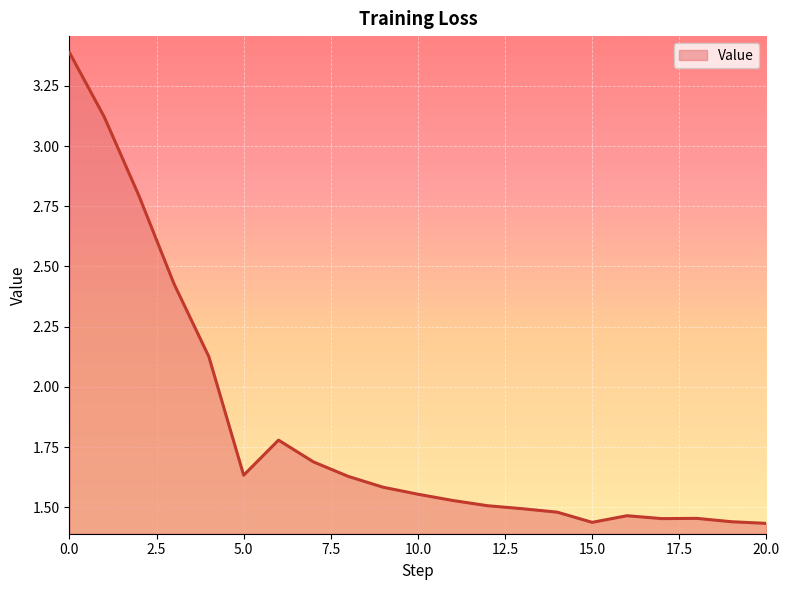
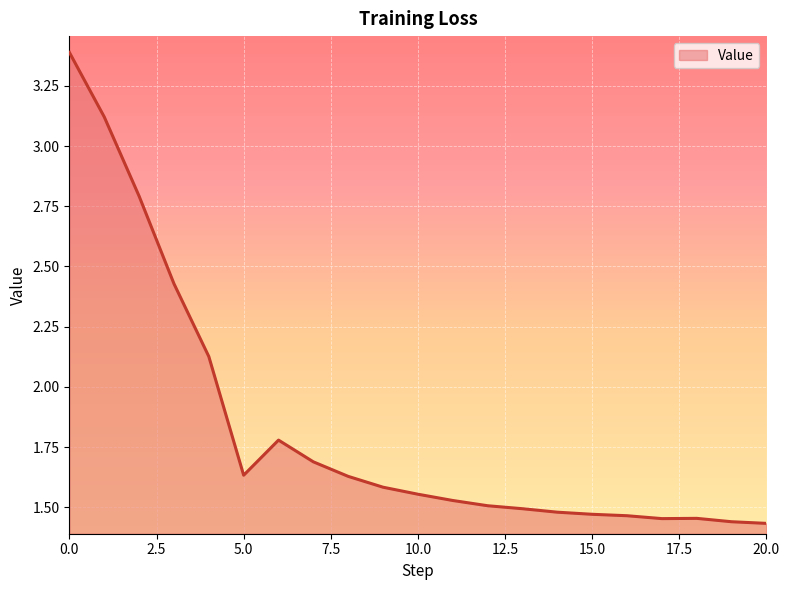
15.0: 1.44 -> 1.47
